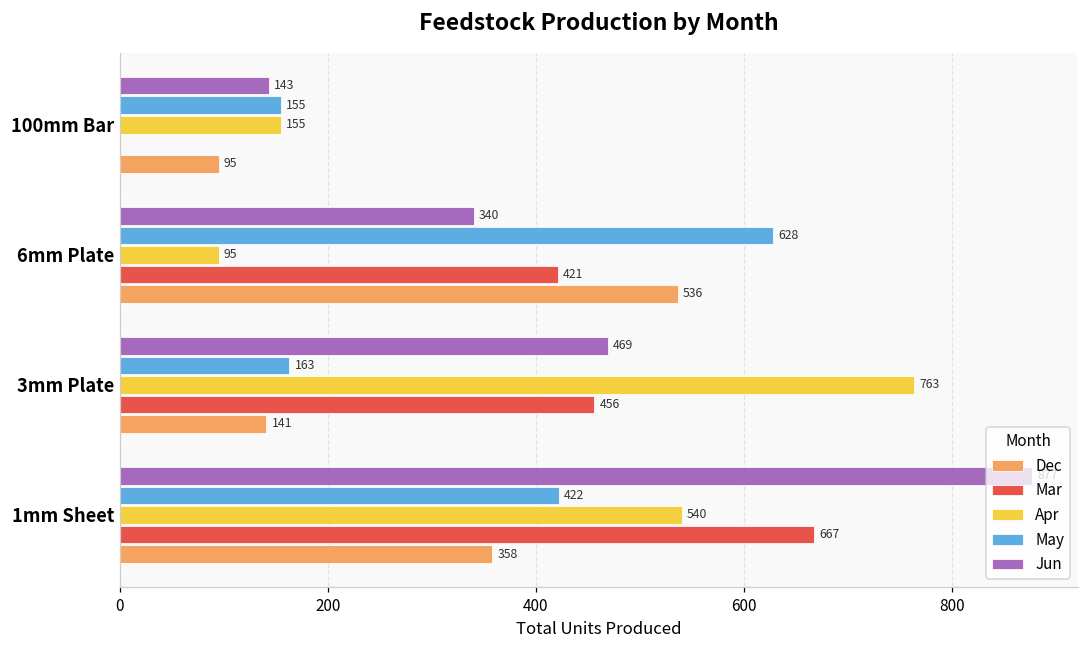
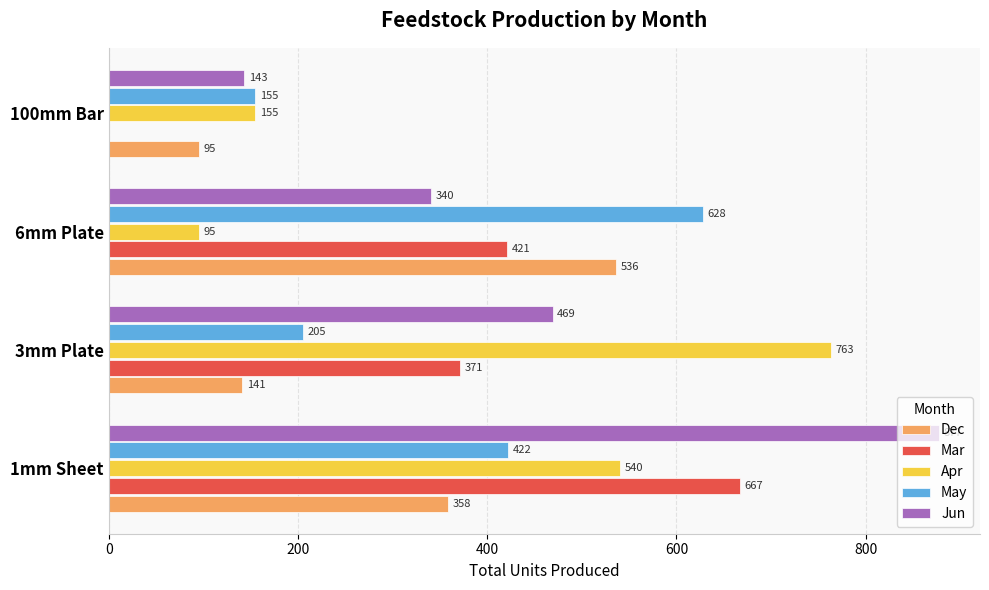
May, 3mm Plate: 163 -> 205
Mar, 3mm Plate: 456 -> 371
